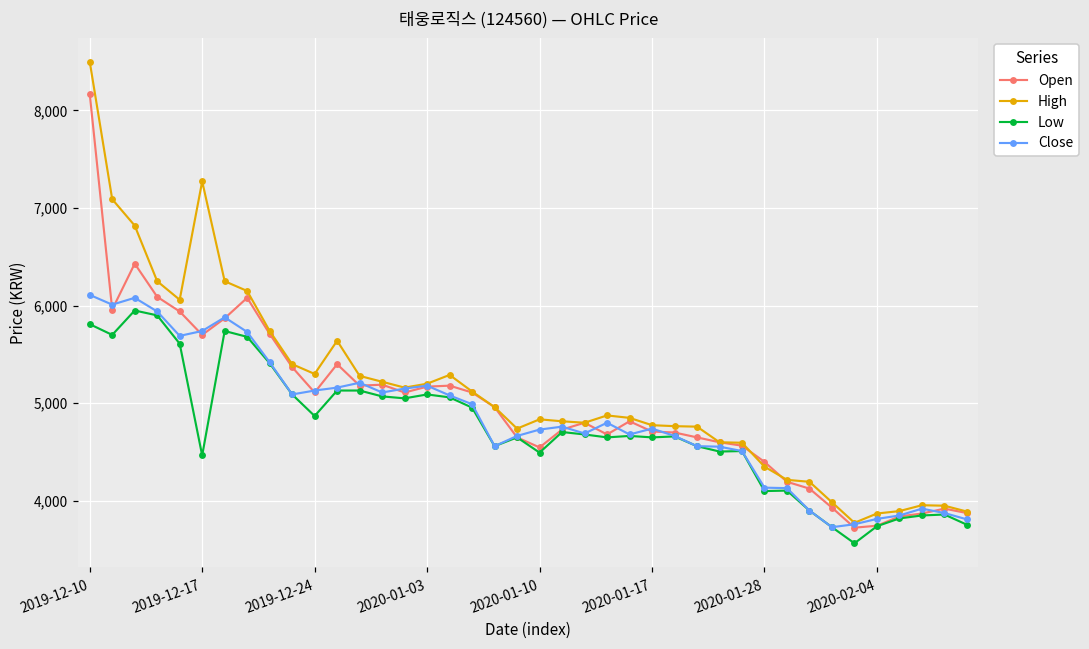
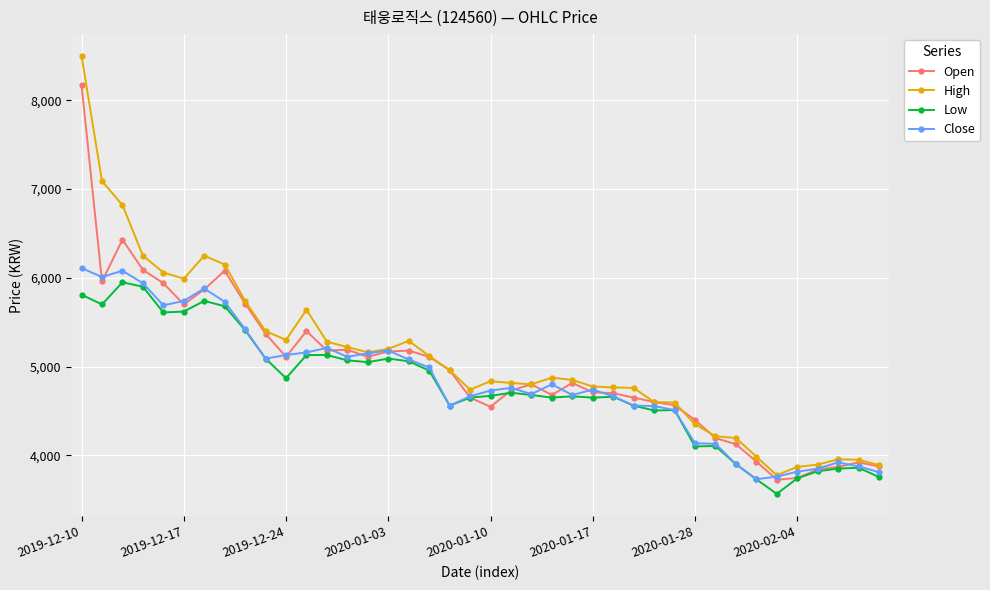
High, 2019-12-17: 7,300 -> 6,000
Low, 2019-12-17: 4,500 -> 5,600
Low, 2020-01-10: 4,500 -> 4,700
